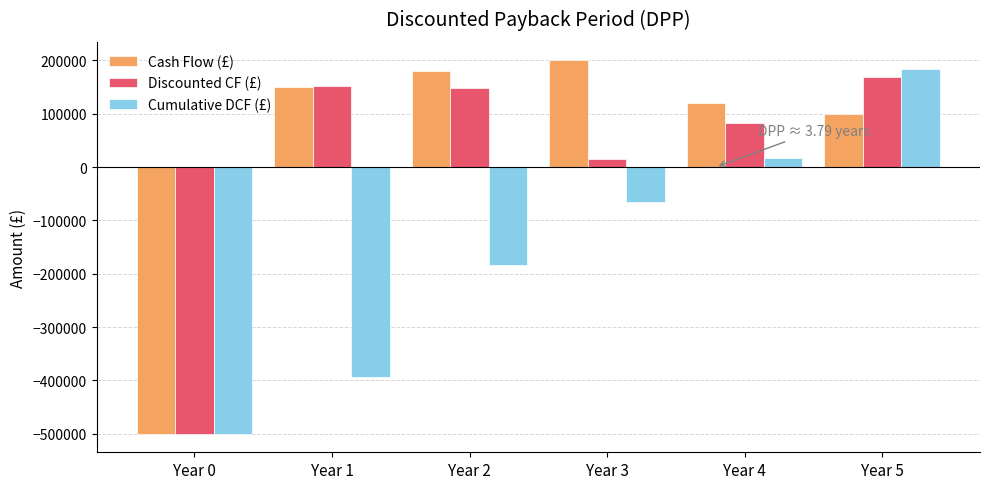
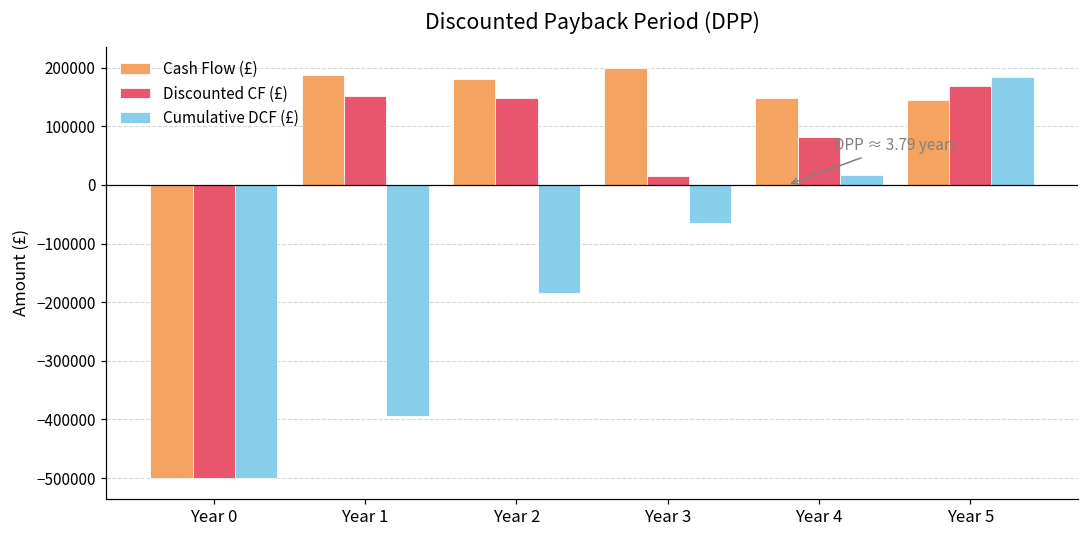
Cash Flow (£), Year 1: 150000 -> 190000
Cash Flow (£), Year 4: 120000 -> 150000
Cash Flow (£), Year 5: 100000 -> 140000
